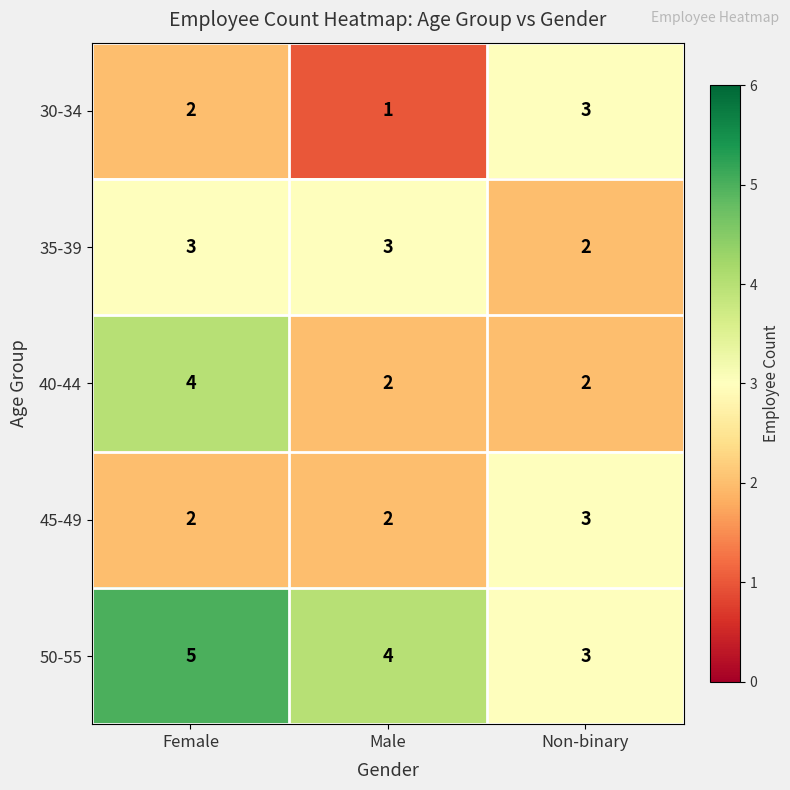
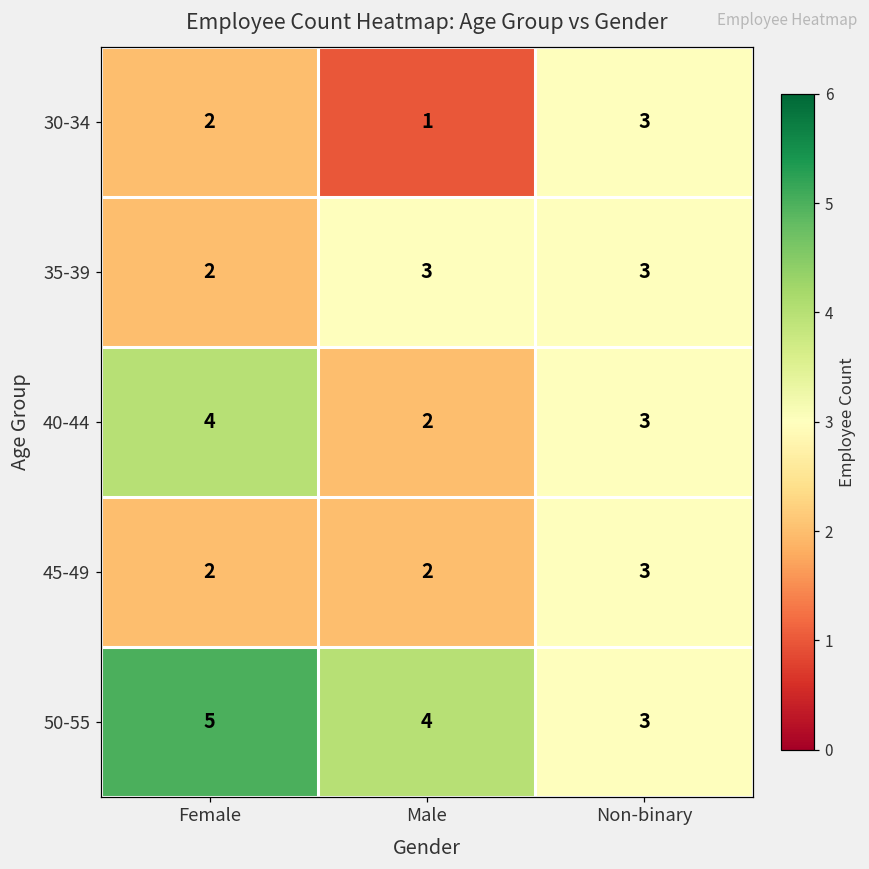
35-39, Female: 3 -> 2
35-39, Non-binary: 2 -> 3
40-44, Non-binary: 2 -> 3
